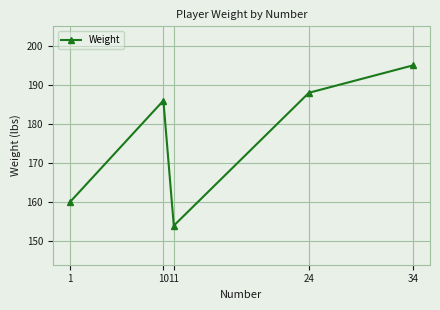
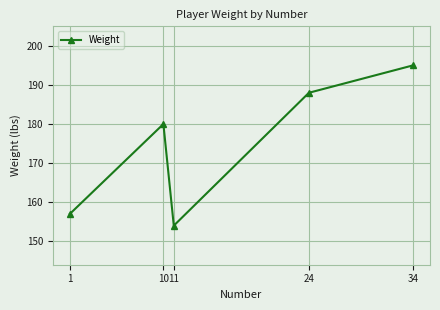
1: 160 -> 157
10: 186 -> 180
